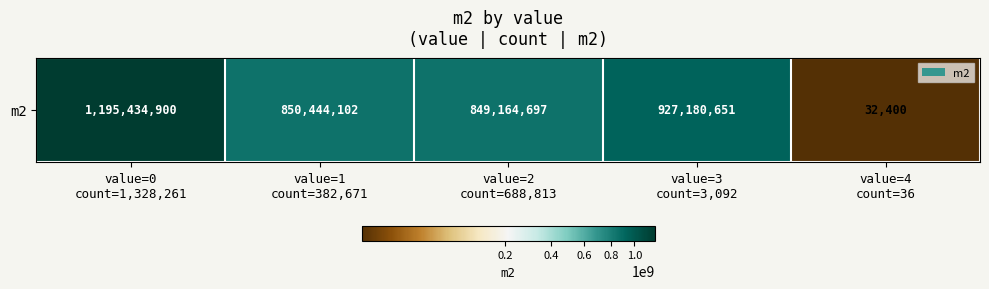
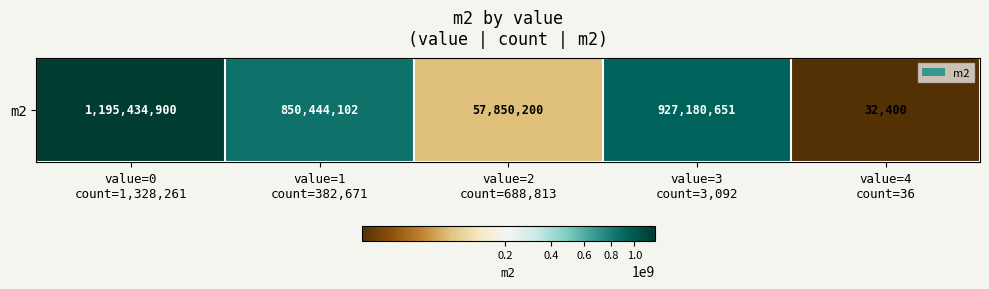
m2, value=2 count=688,813: 849,164,697 -> 57,850,200
